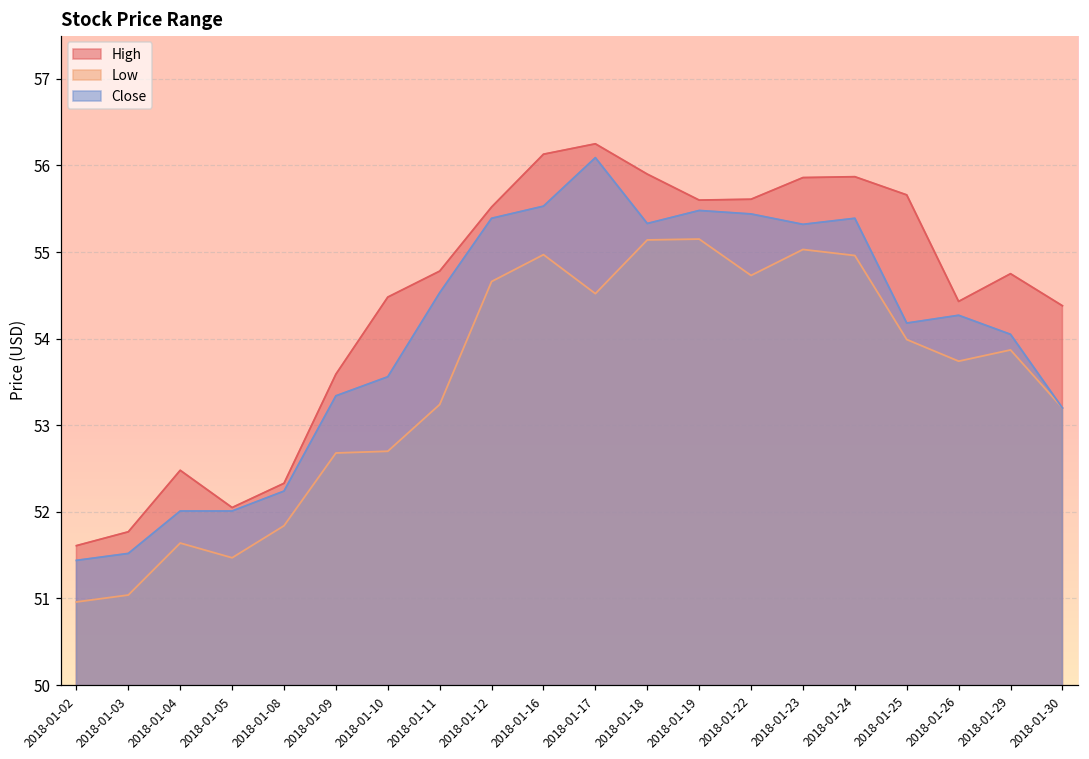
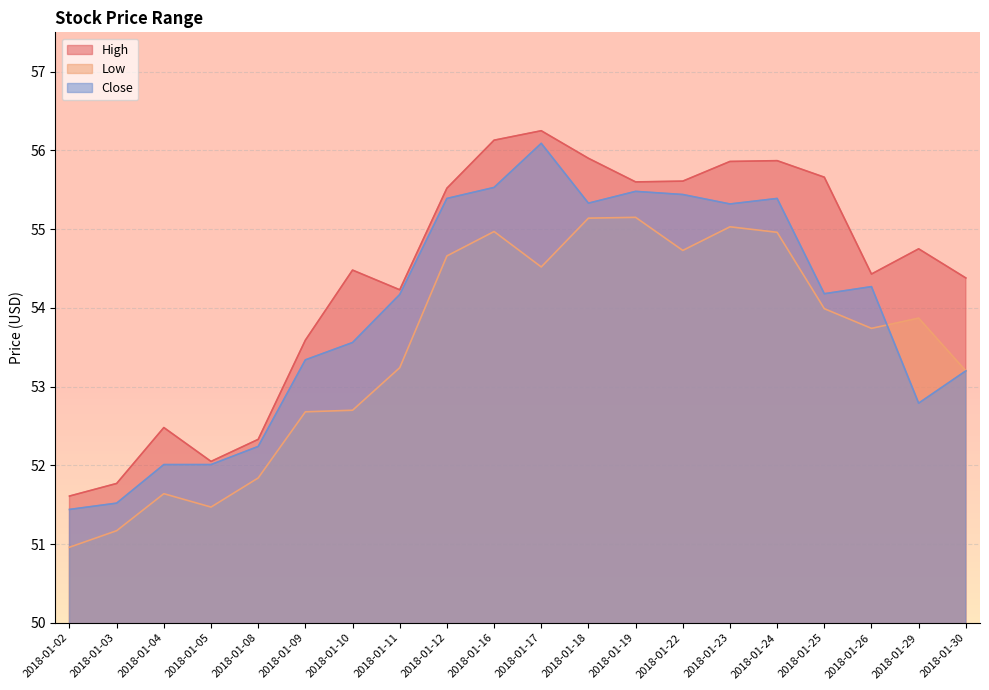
Low, 2018-01-03: 51.0 -> 51.2
High, 2018-01-11: 54.8 -> 54.2
Close, 2018-01-11: 54.5 -> 54.2
Close, 2018-01-29: 54.1 -> 52.8
